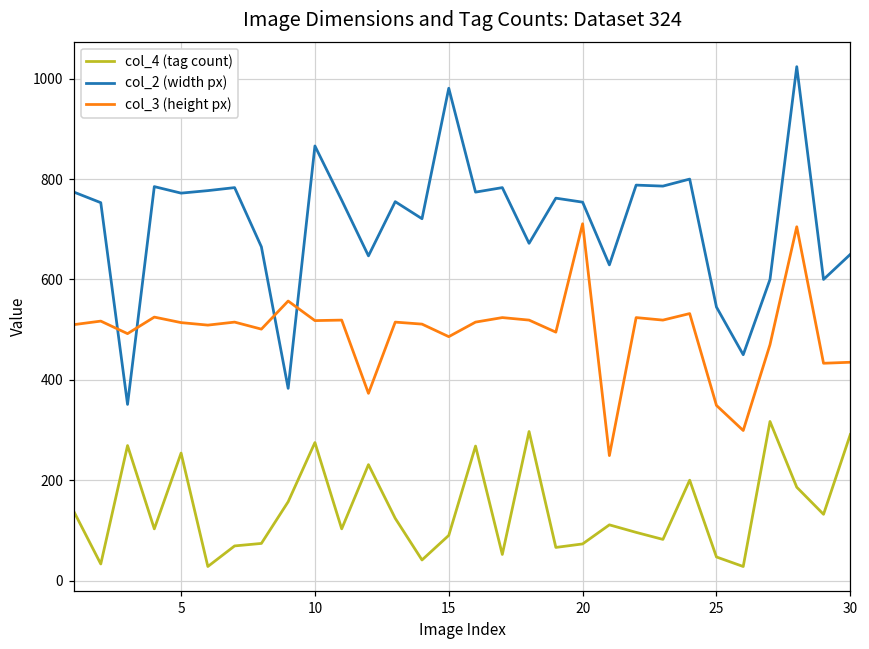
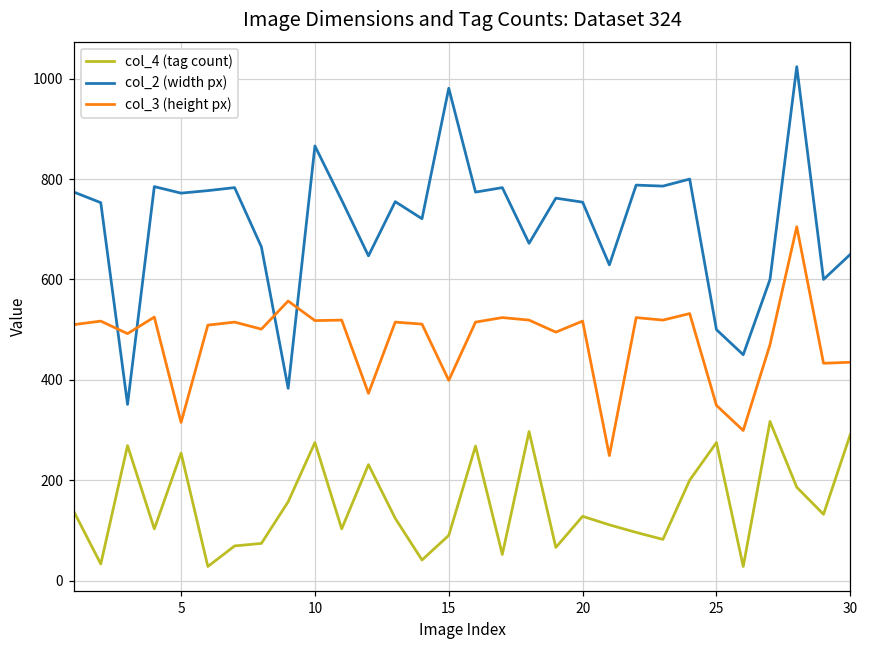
col_3 (height px), 5: 510 -> 320
col_3 (height px), 15: 490 -> 400
col_4 (tag count), 20: 70 -> 130
col_3 (height px), 20: 710 -> 520
col_4 (tag count), 25: 50 -> 280
col_2 (width px), 25: 550 -> 500
